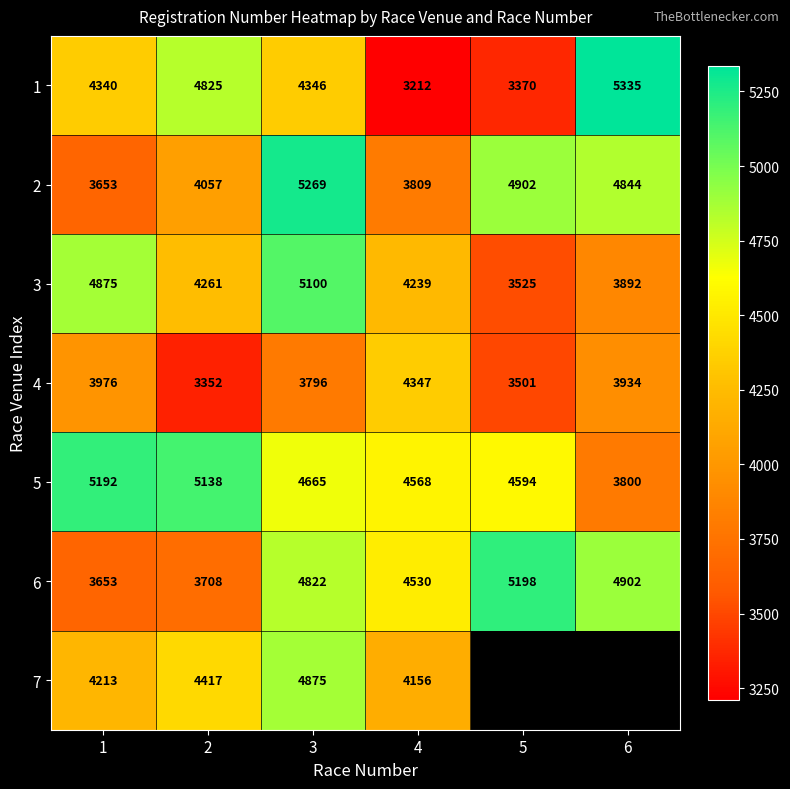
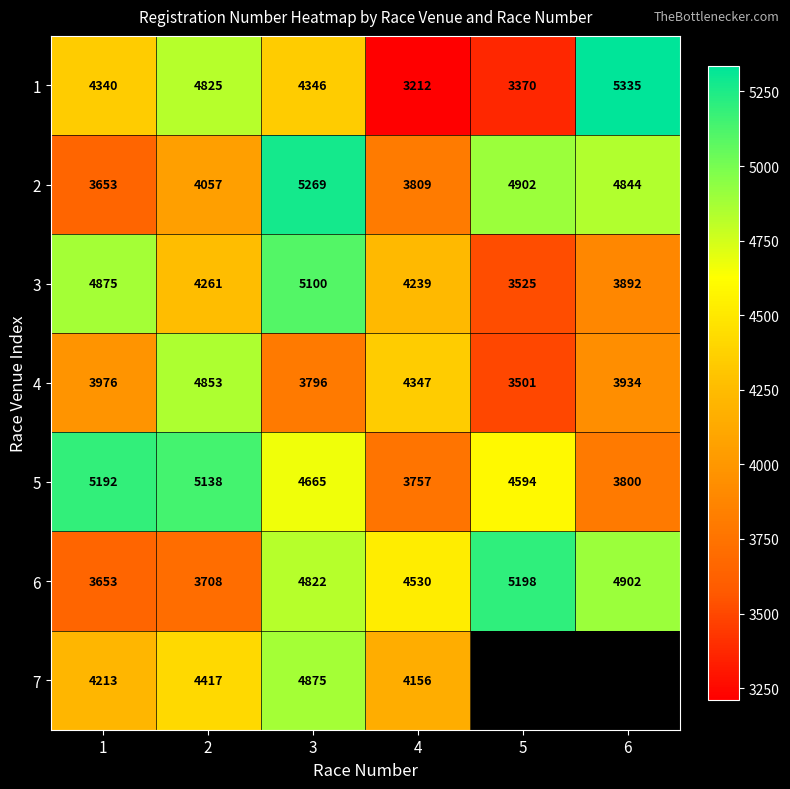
4, 2: 3352 -> 4853
5, 4: 4568 -> 3757
